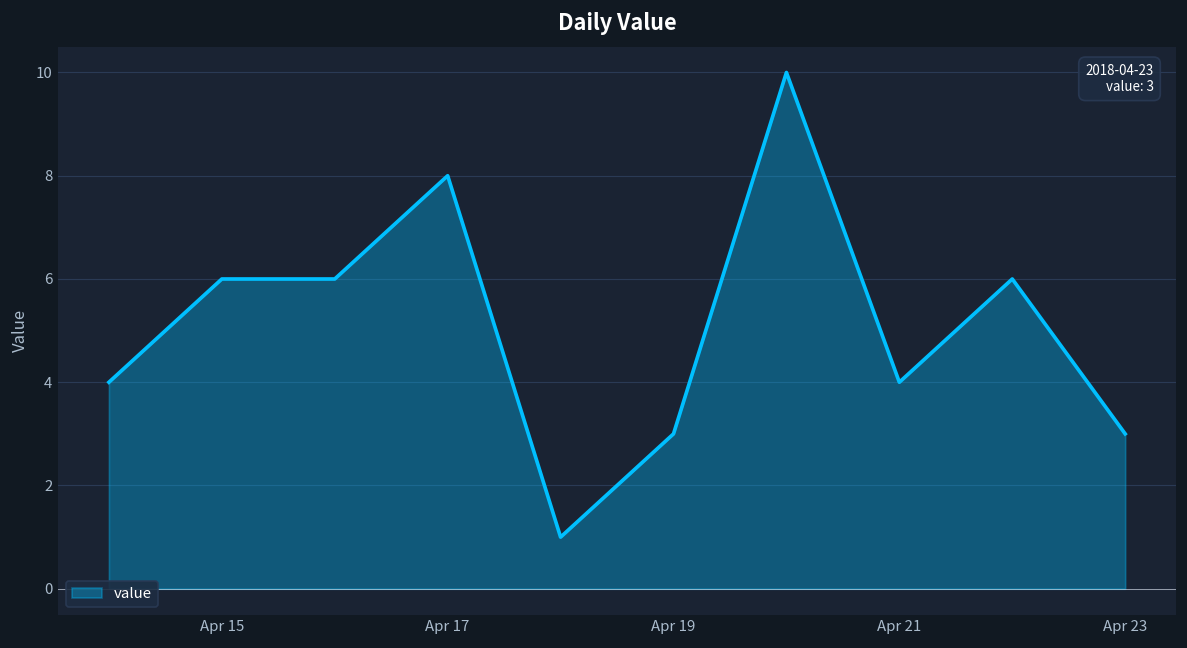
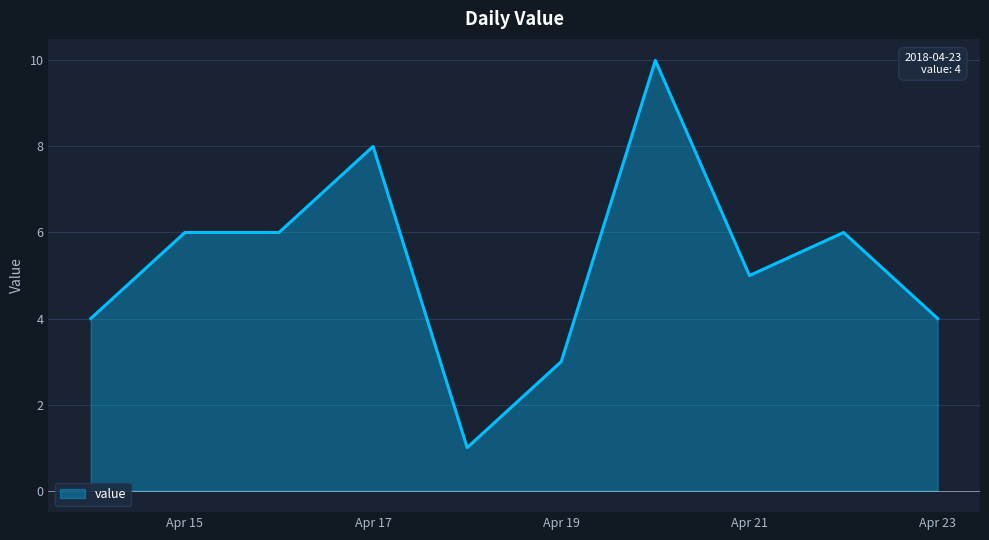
Apr 21: 4 -> 5
Apr 23: 3 -> 4
